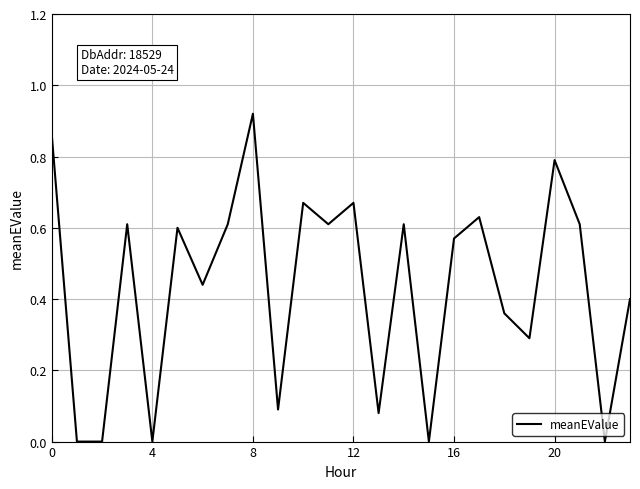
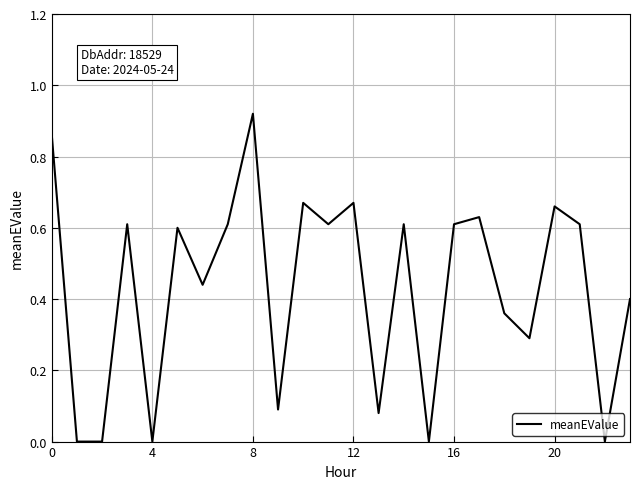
16: 0.57 -> 0.61
20: 0.79 -> 0.66
